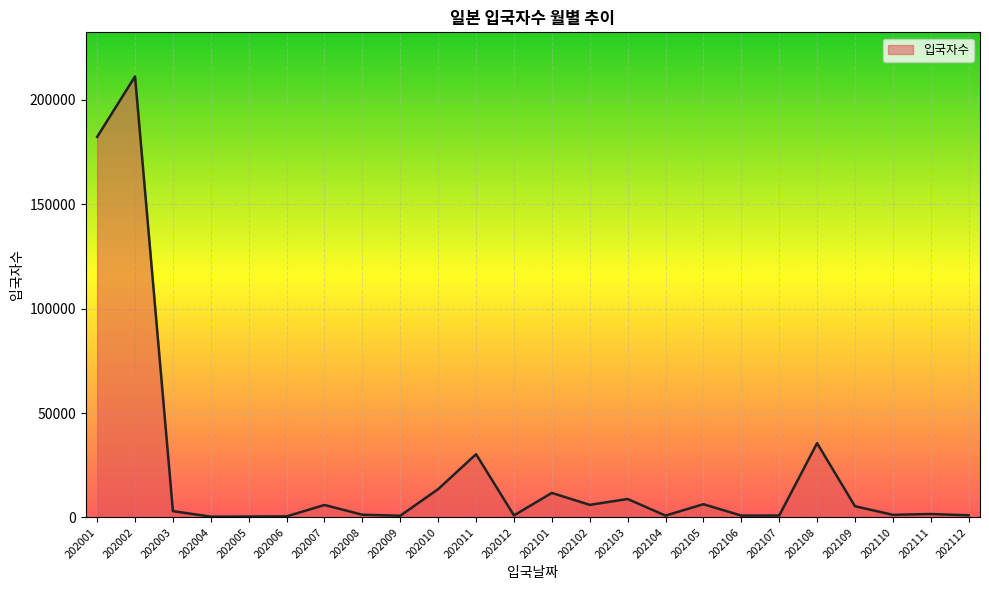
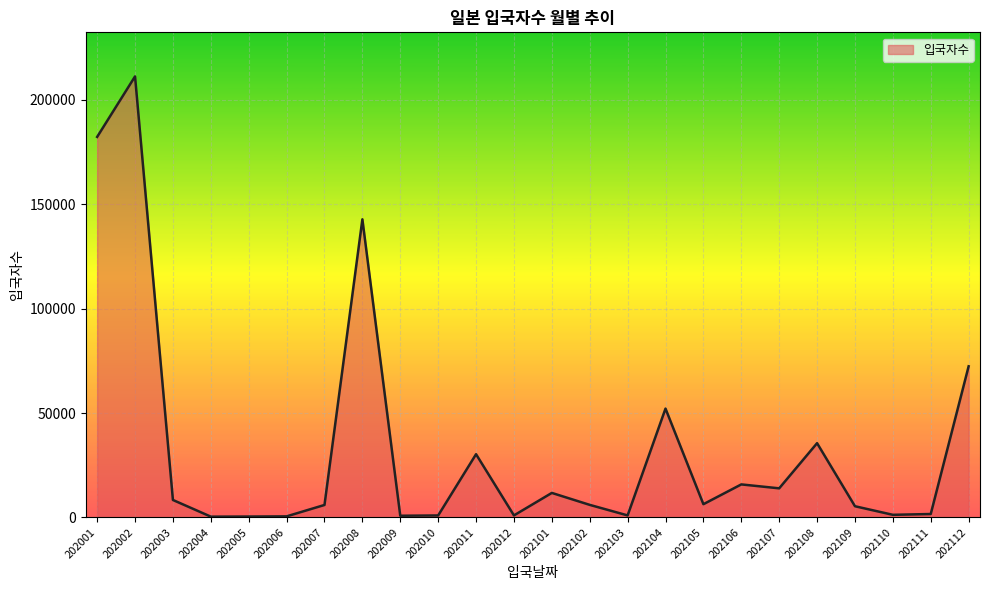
202003: 3000 -> 8000
202008: 1000 -> 143000
202010: 14000 -> 1000
202103: 9000 -> 1000
202104: 1000 -> 52000
202106: 1000 -> 16000
202107: 1000 -> 14000
202112: 1000 -> 72000
